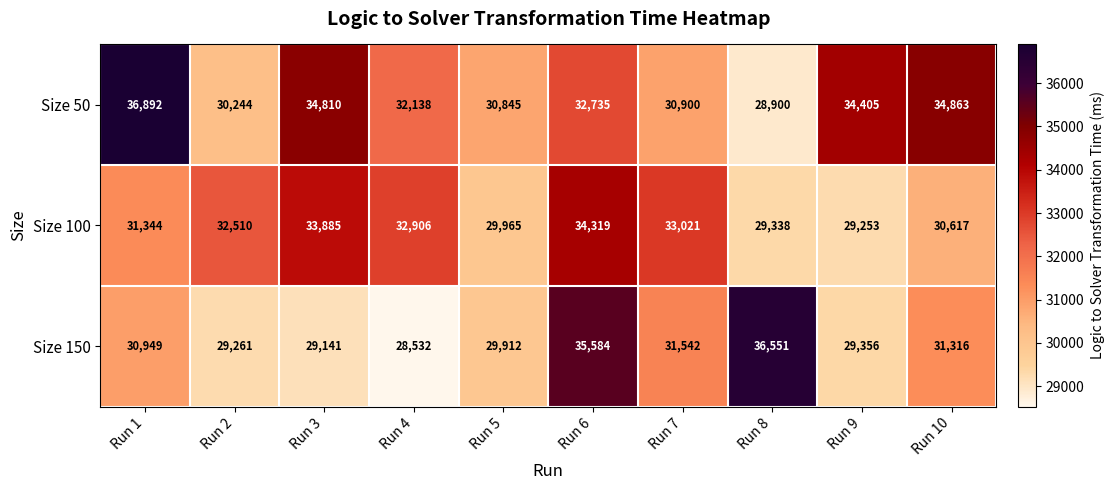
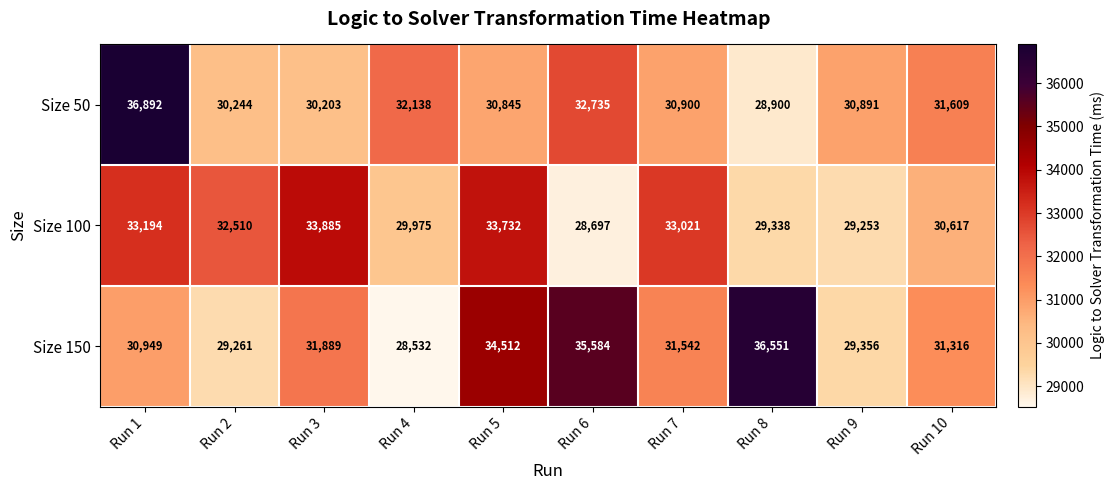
Size 50, Run 3: 34,810 -> 30,203
Size 50, Run 9: 34,405 -> 30,891
Size 50, Run 10: 34,863 -> 31,609
Size 100, Run 1: 31,344 -> 33,194
Size 100, Run 4: 32,906 -> 29,975
Size 100, Run 5: 29,965 -> 33,732
Size 100, Run 6: 34,319 -> 28,697
Size 150, Run 3: 29,141 -> 31,889
Size 150, Run 5: 29,912 -> 34,512
